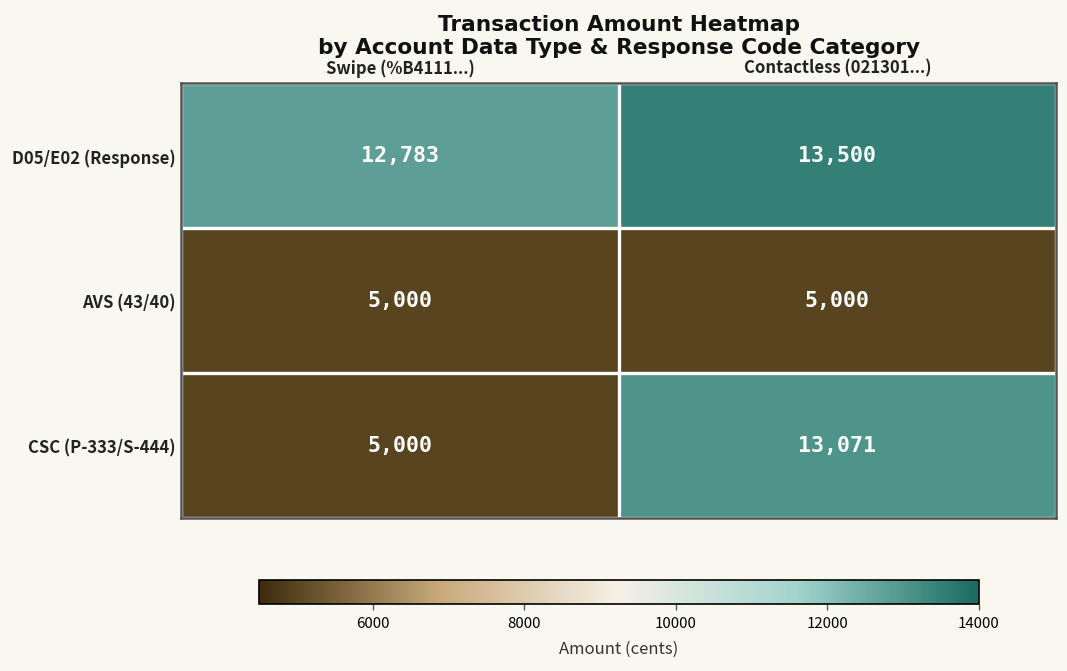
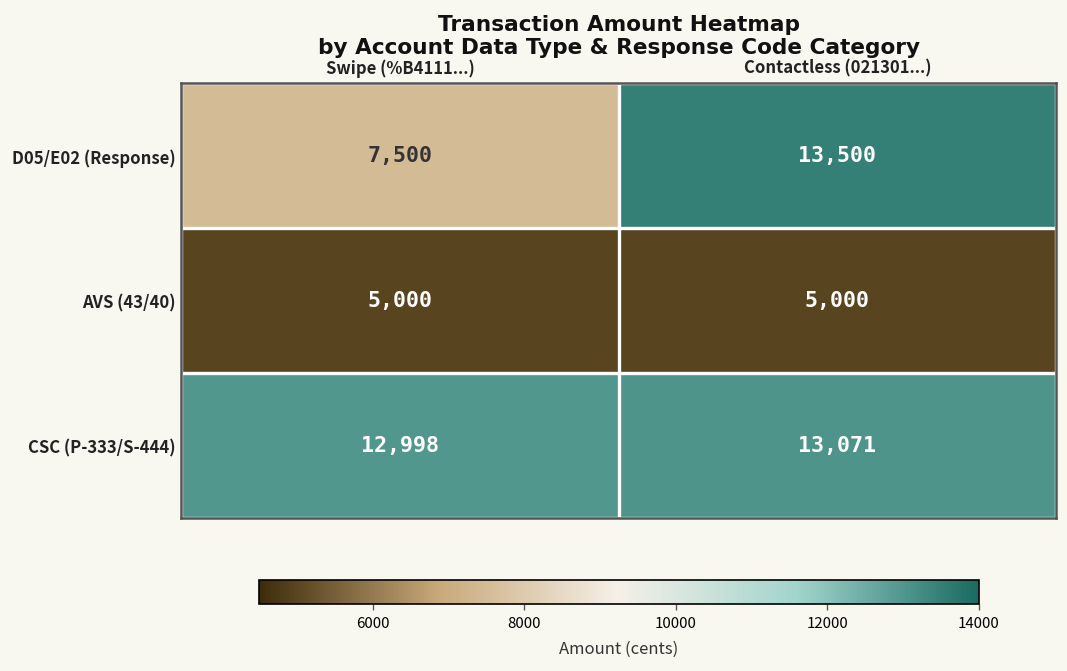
D05/E02 (Response), Swipe (%B4111...): 12,783 -> 7,500
CSC (P-333/S-444), Swipe (%B4111...): 5,000 -> 12,998
